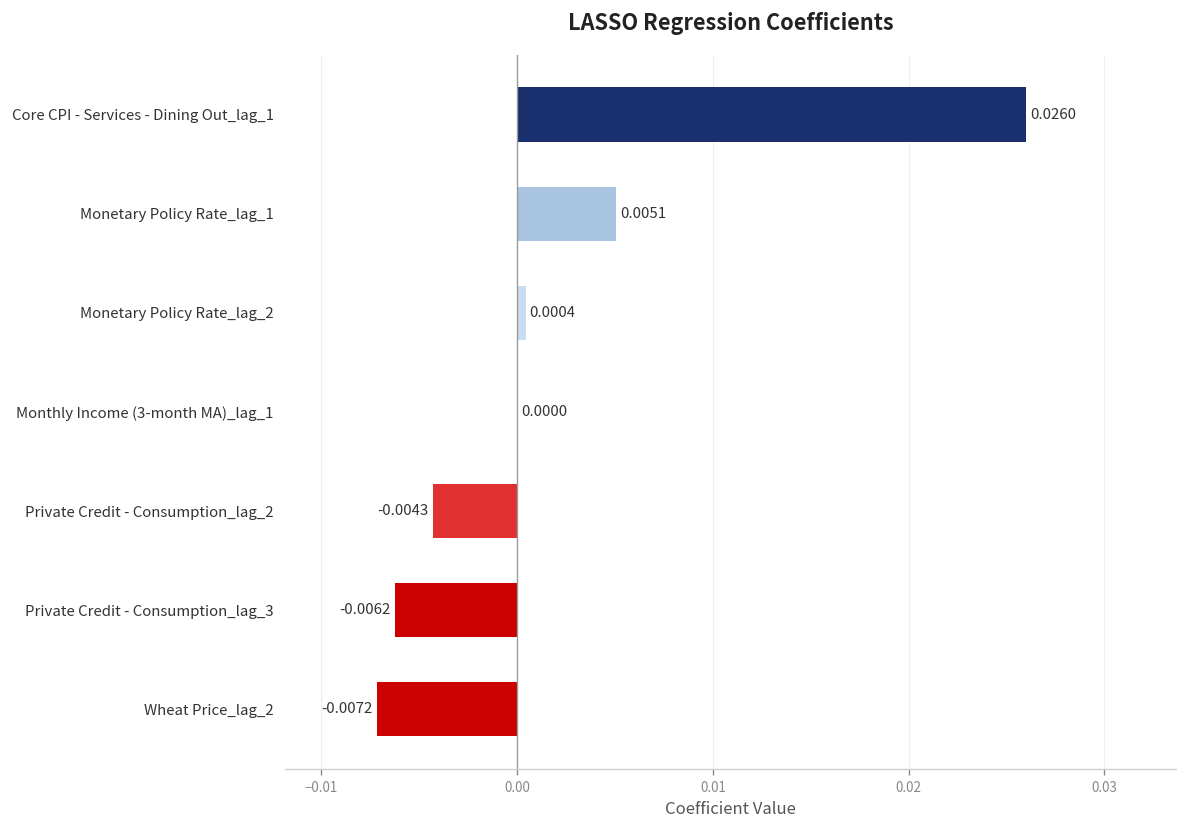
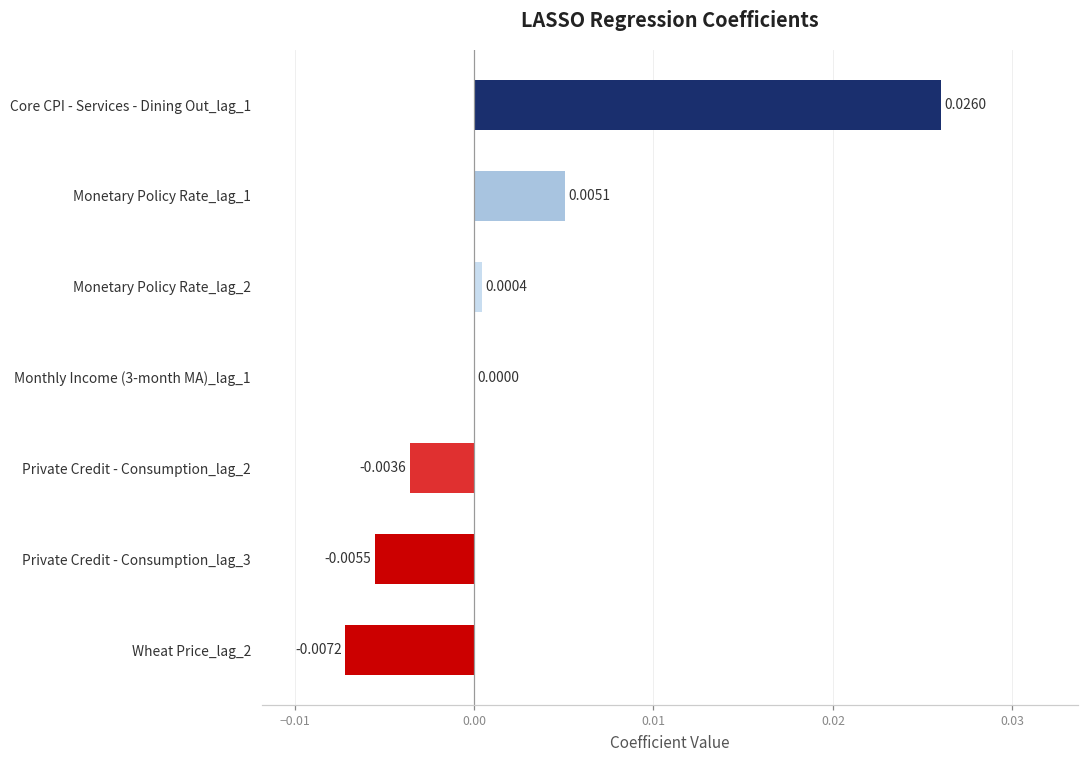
Private Credit - Consumption_lag_2: -0.0043 -> -0.0036
Private Credit - Consumption_lag_3: -0.0062 -> -0.0055
